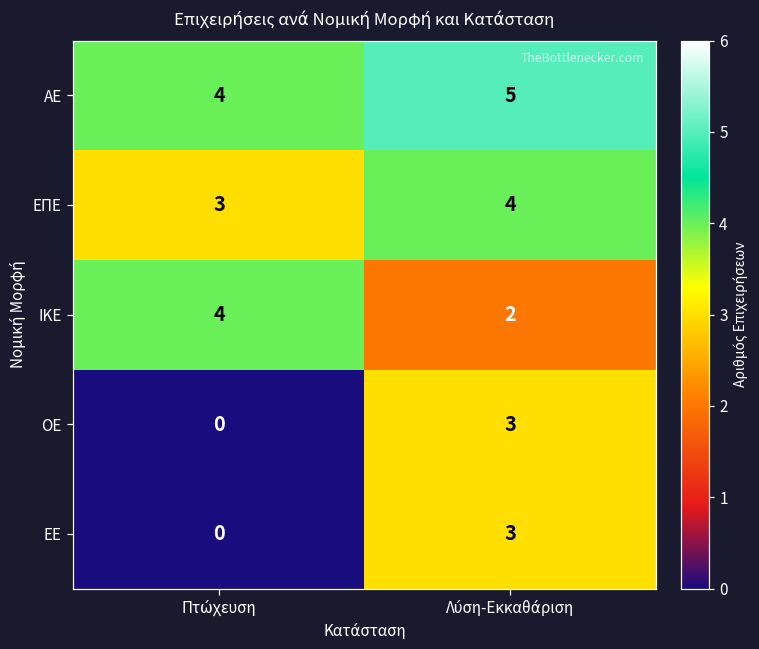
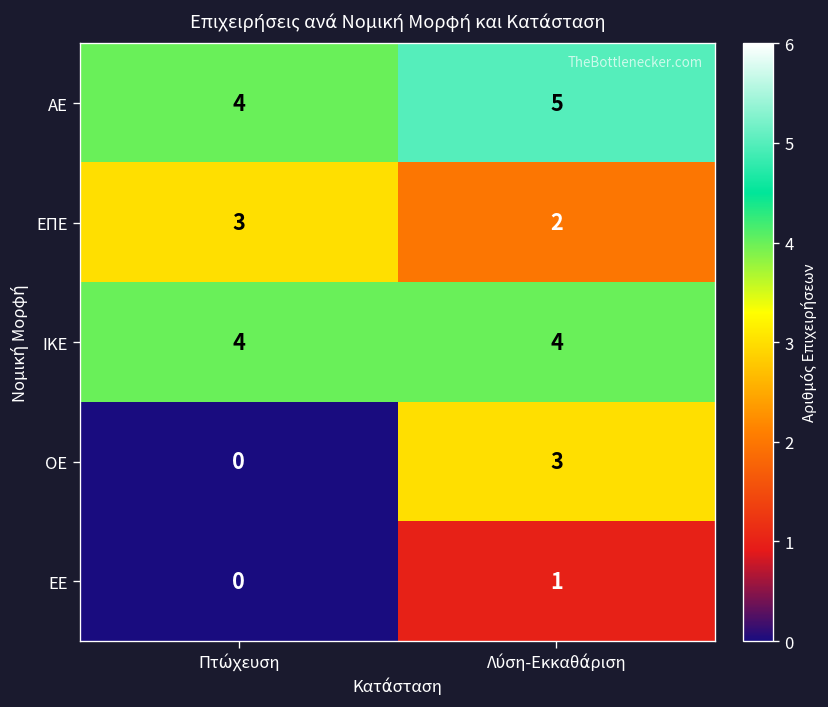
ΕΠΕ, Λύση-Εκκαθάριση: 4 -> 2
ΙΚΕ, Λύση-Εκκαθάριση: 2 -> 4
ΕΕ, Λύση-Εκκαθάριση: 3 -> 1
